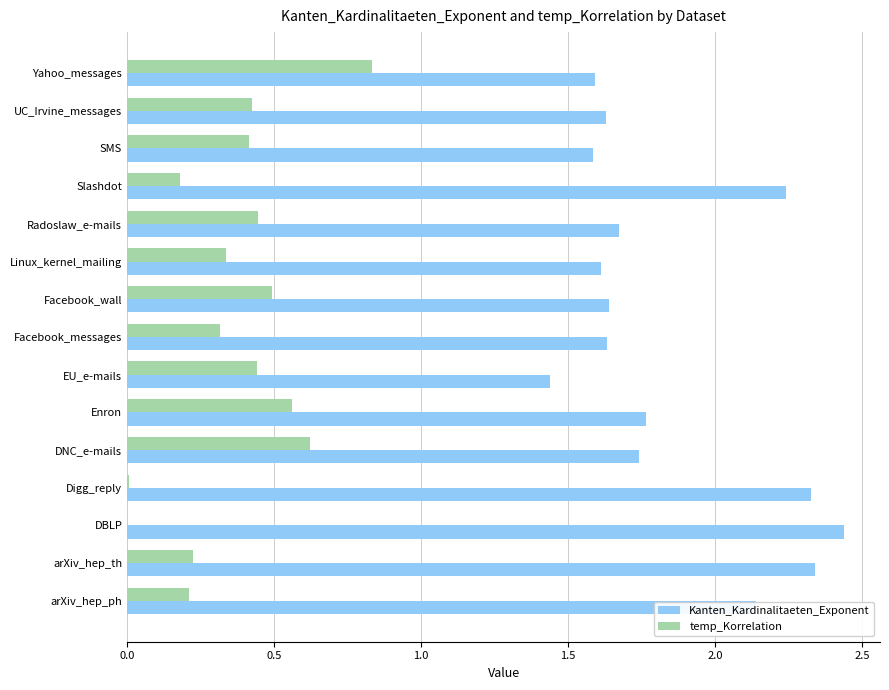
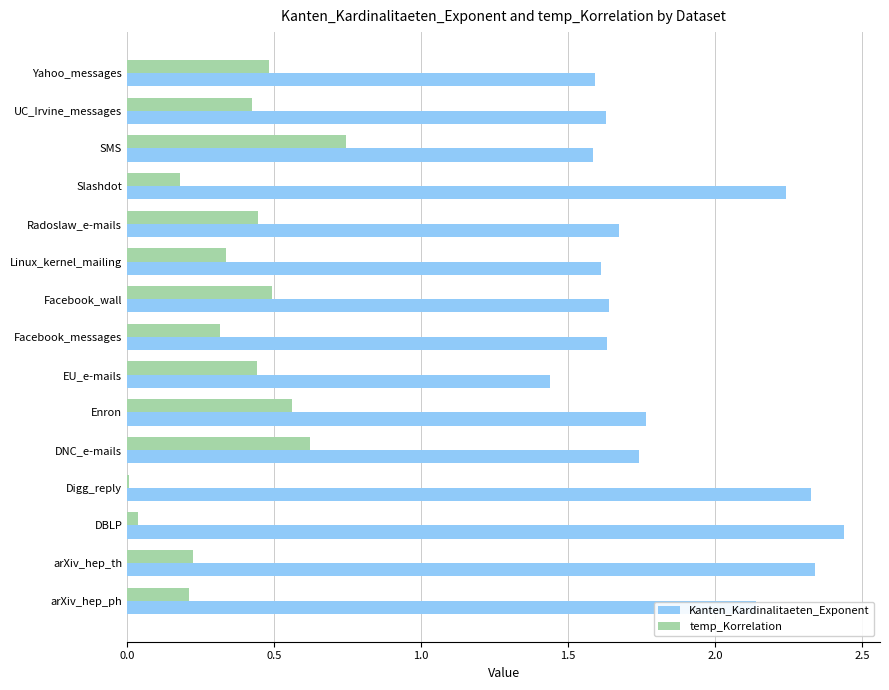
temp_Korrelation, Yahoo_messages: 0.83 -> 0.48
temp_Korrelation, SMS: 0.41 -> 0.74
temp_Korrelation, DBLP: 0.00 -> 0.04
